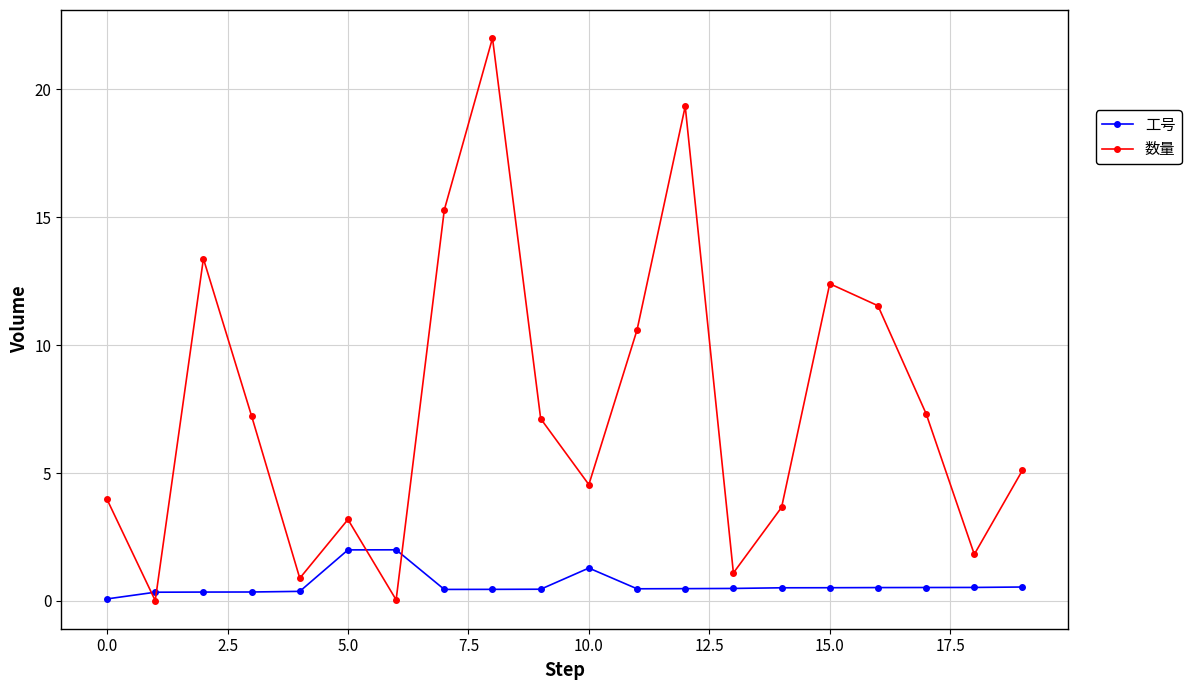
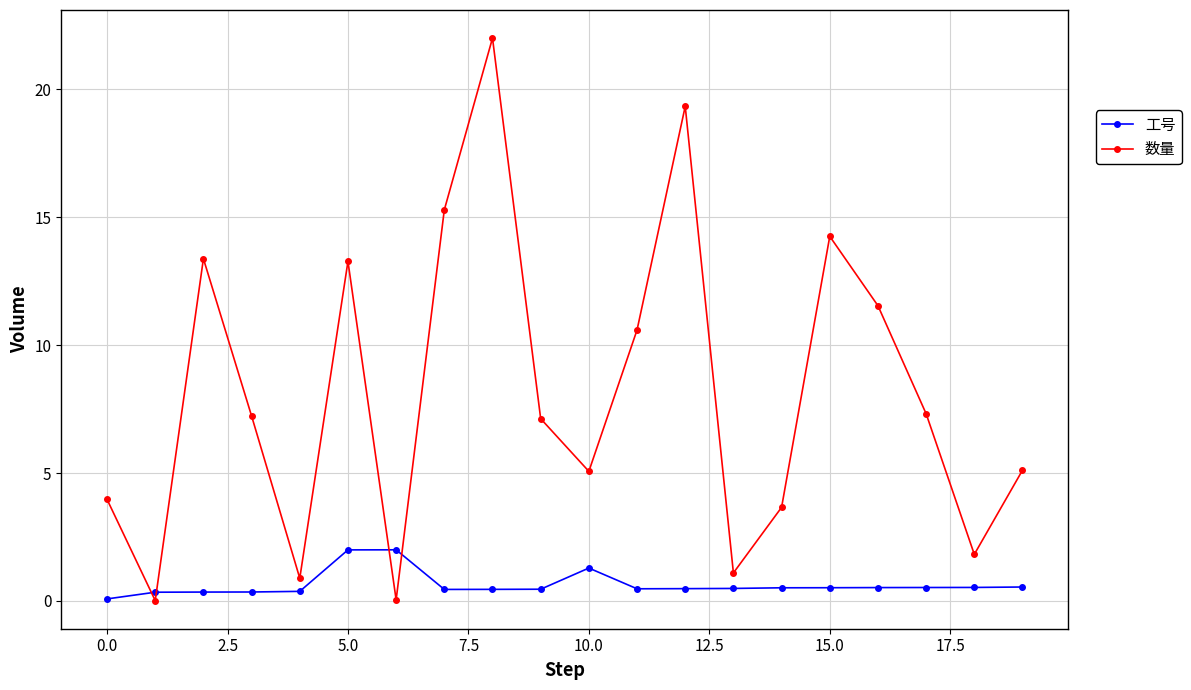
数量, 5.0: 3.2 -> 13.3
数量, 10.0: 4.5 -> 5.1
数量, 15.0: 12.4 -> 14.3
